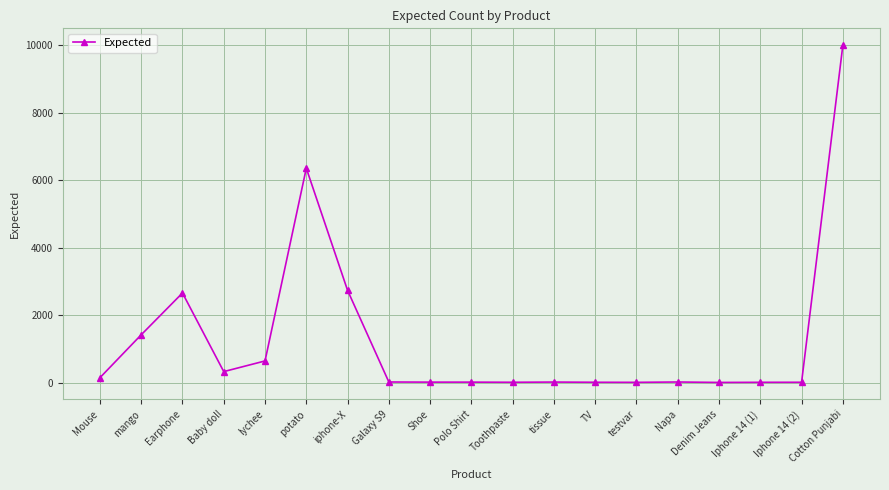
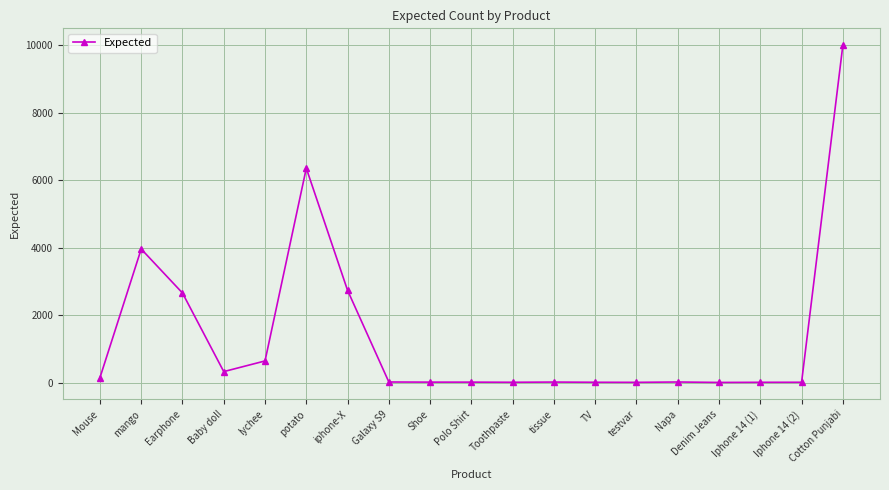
mango: 1400 -> 4000
